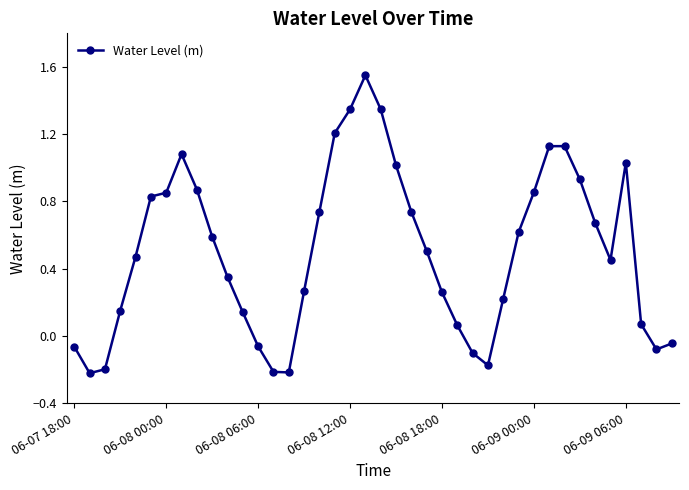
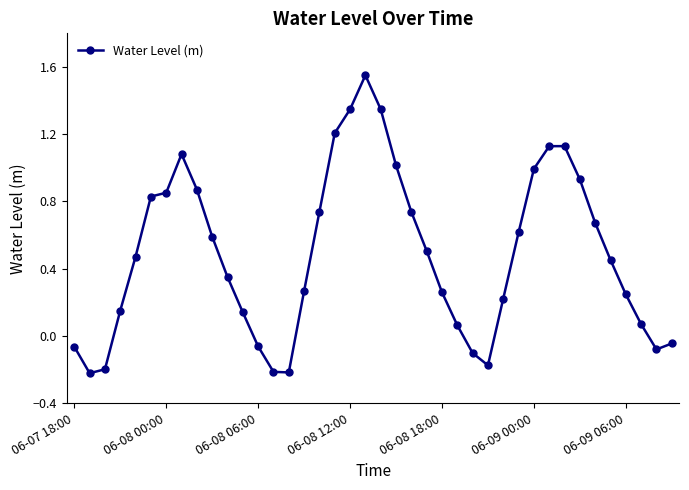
06-09 00:00: 0.86 -> 0.99
06-09 06:00: 1.03 -> 0.25
